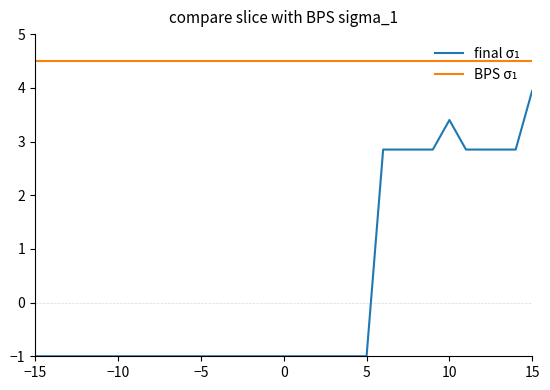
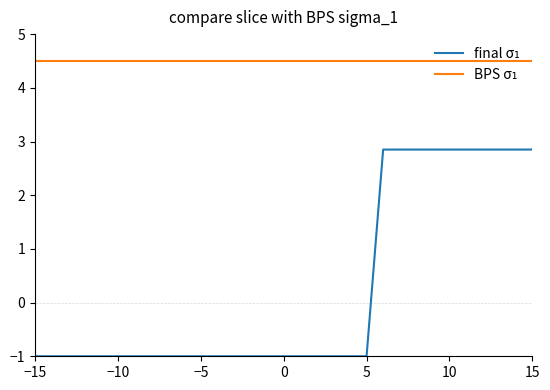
final σ₁, 10: 3.4 -> 2.8
final σ₁, 15: 3.9 -> 2.8
